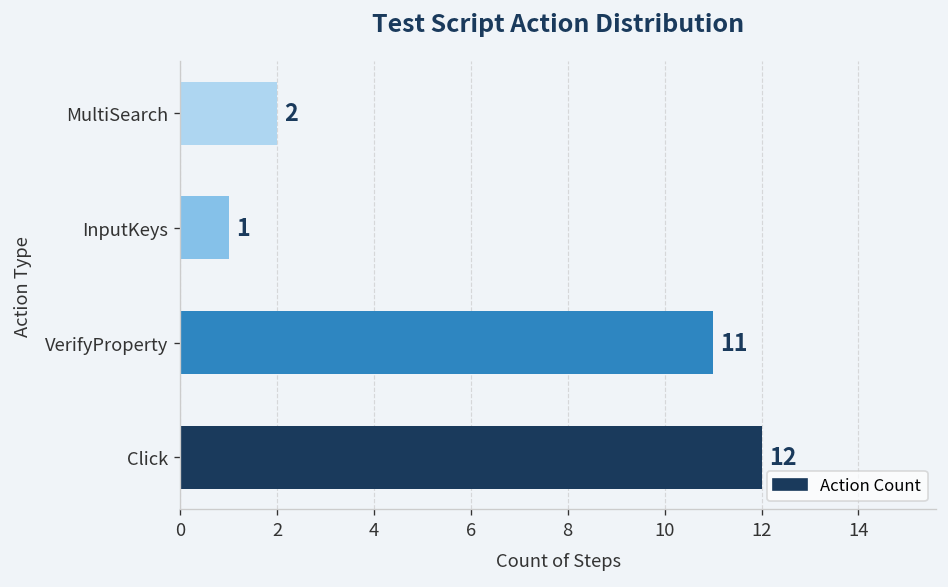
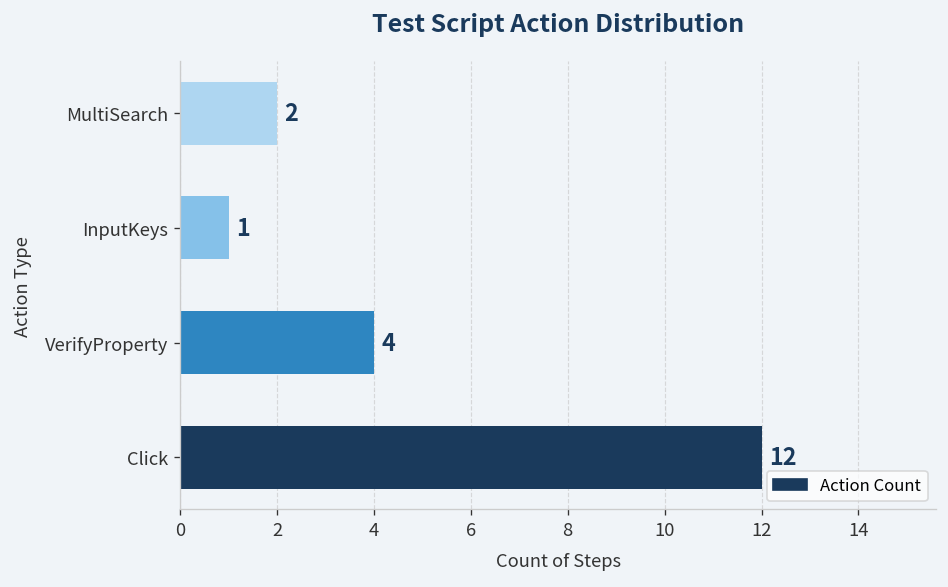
VerifyProperty: 11 -> 4
